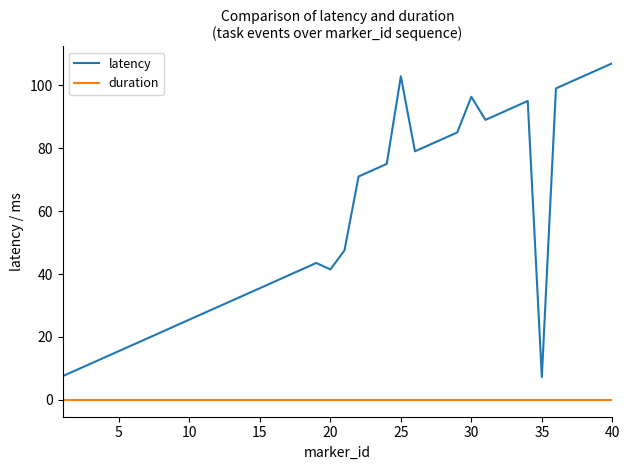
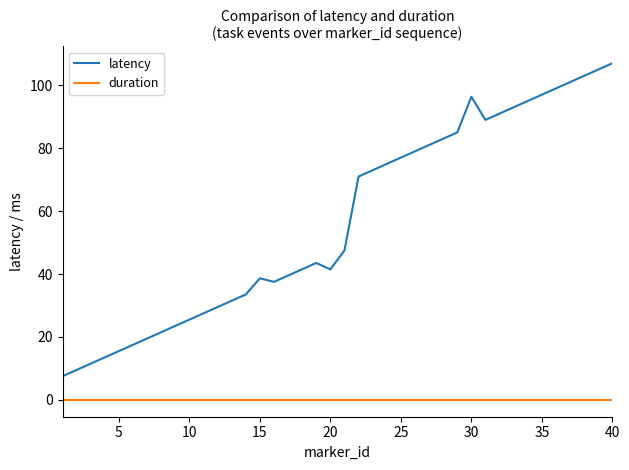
latency, 15: 36 -> 39
latency, 25: 103 -> 77
latency, 35: 7 -> 97
